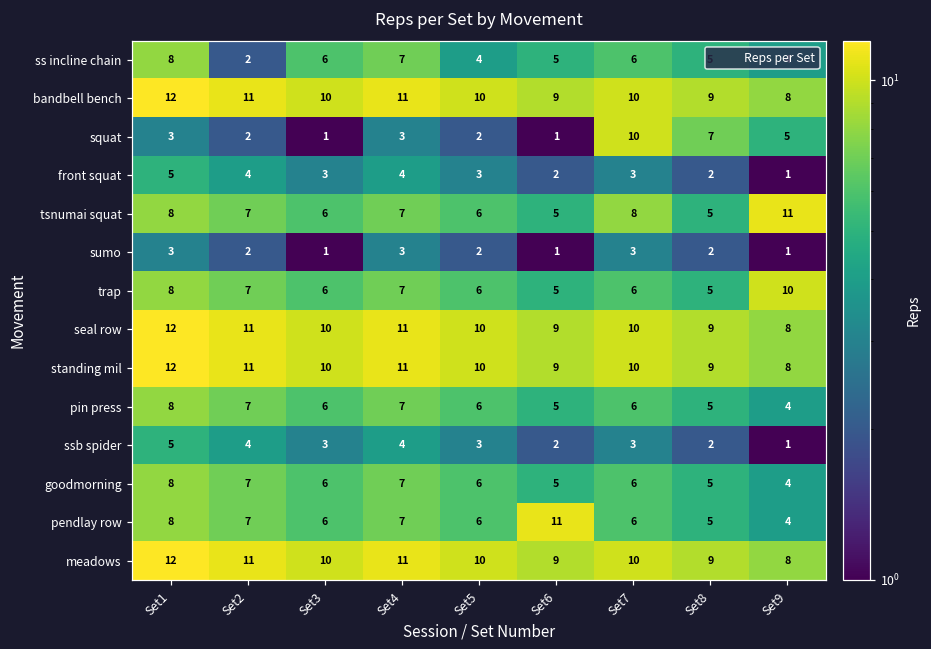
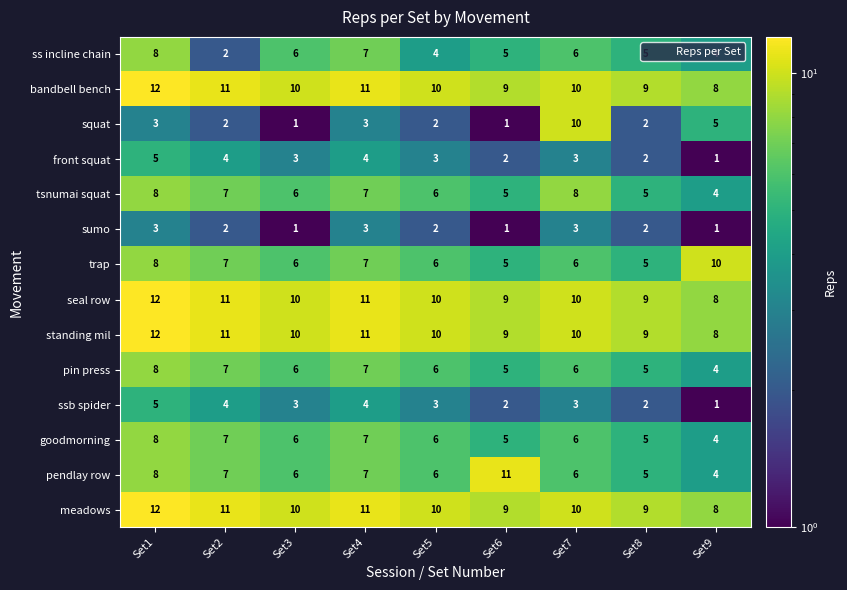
squat, Set8: 7 -> 2
tsnumai squat, Set9: 11 -> 4
